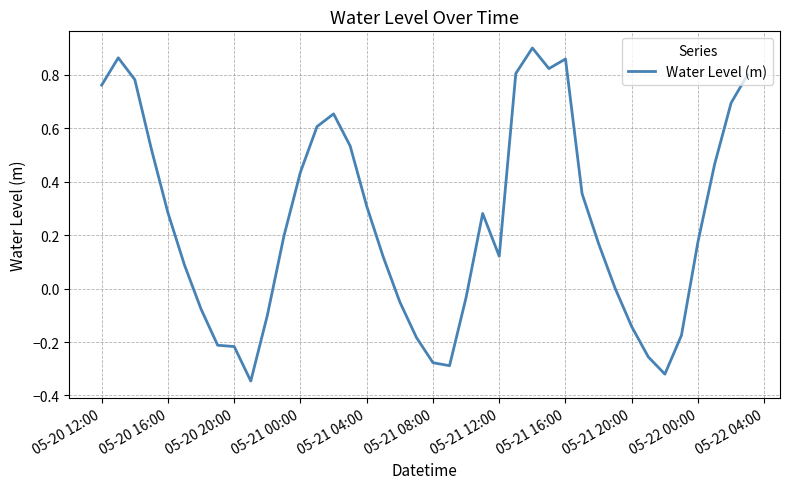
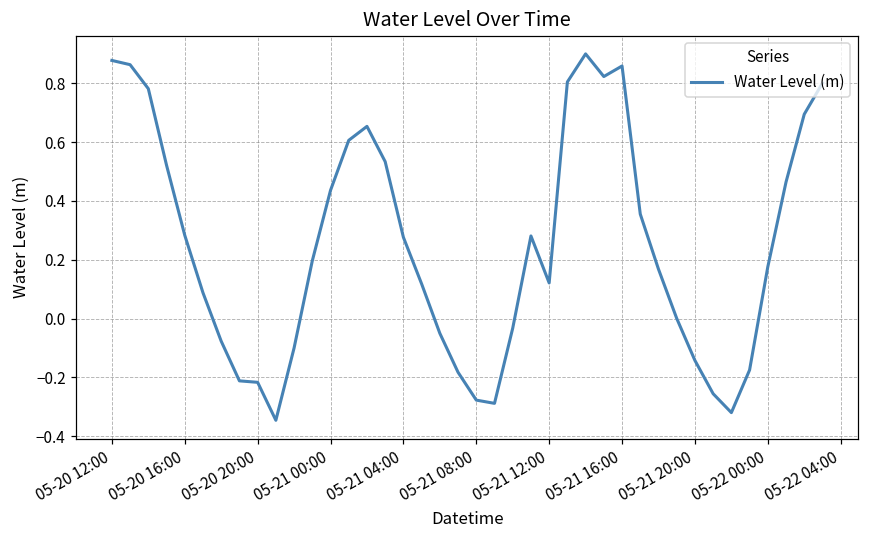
05-20 12:00: 0.76 -> 0.88
05-21 04:00: 0.31 -> 0.28
